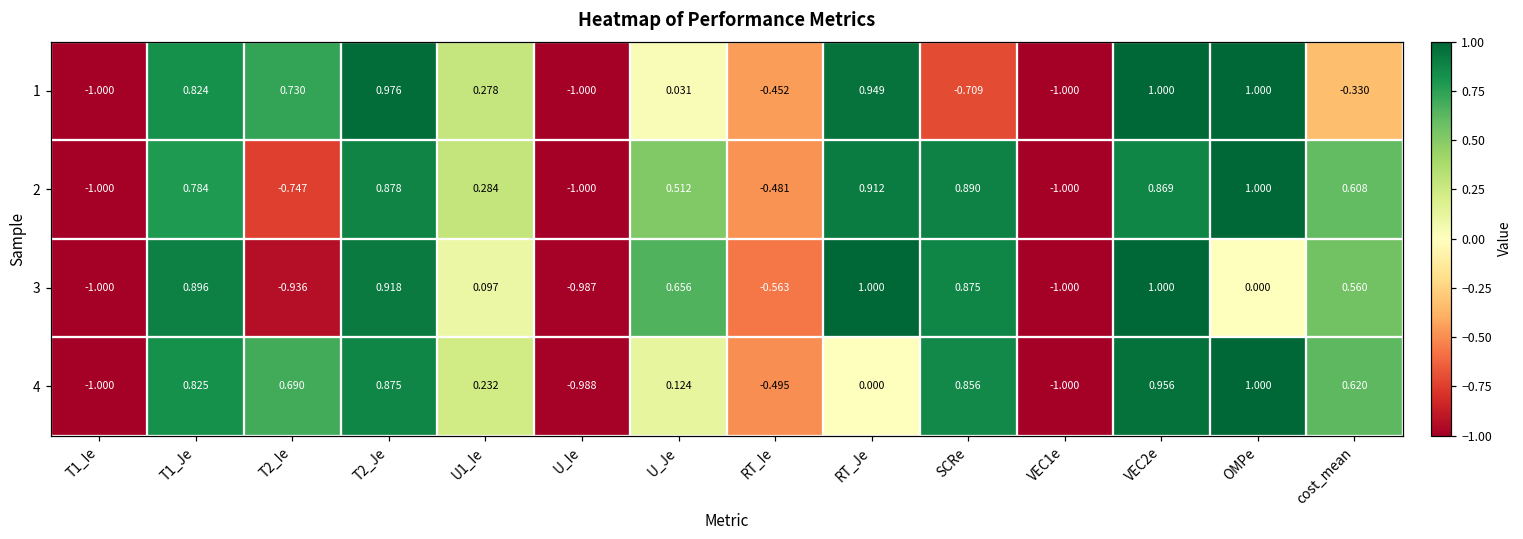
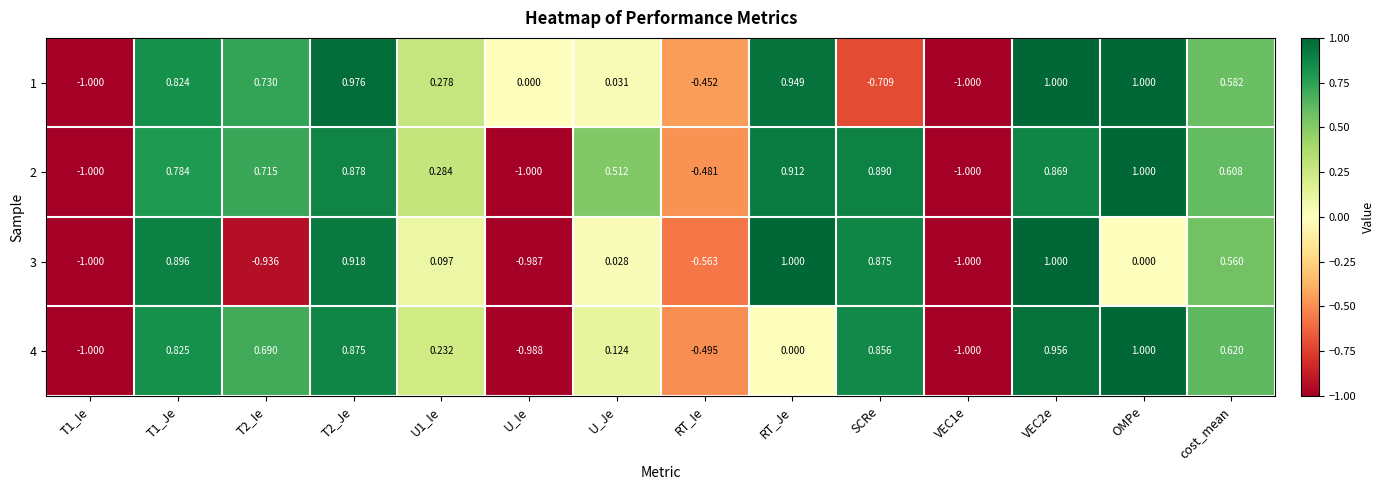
1, U_Ie: -1.000 -> 0.000
1, cost_mean: -0.330 -> 0.582
2, T2_Ie: -0.747 -> 0.715
3, U_Je: 0.656 -> 0.028
